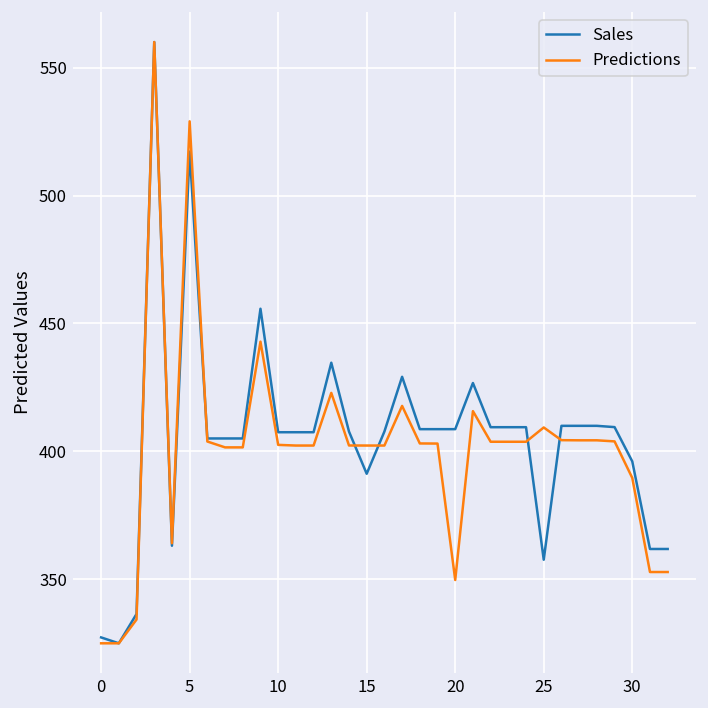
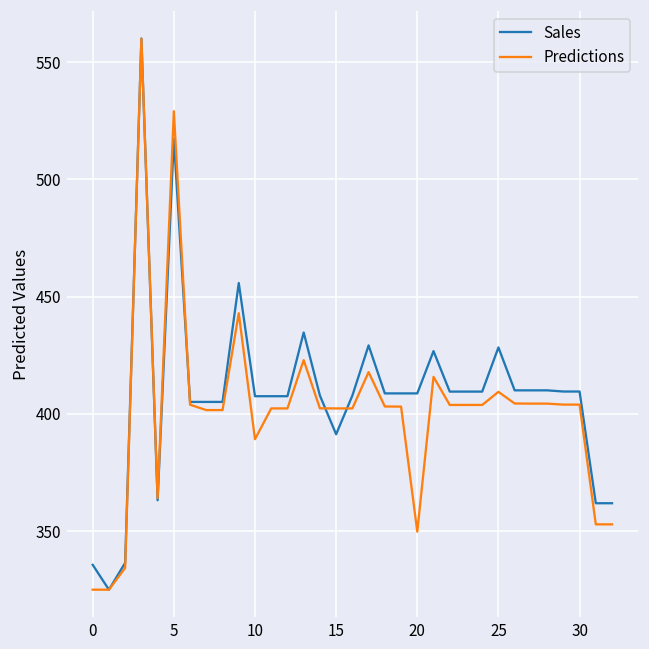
Sales, 0: 327 -> 336
Predictions, 10: 403 -> 389
Sales, 25: 358 -> 428
Sales, 30: 396 -> 410
Predictions, 30: 390 -> 404
